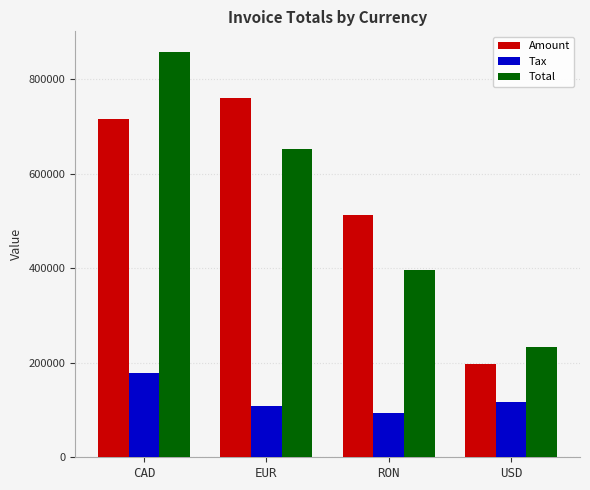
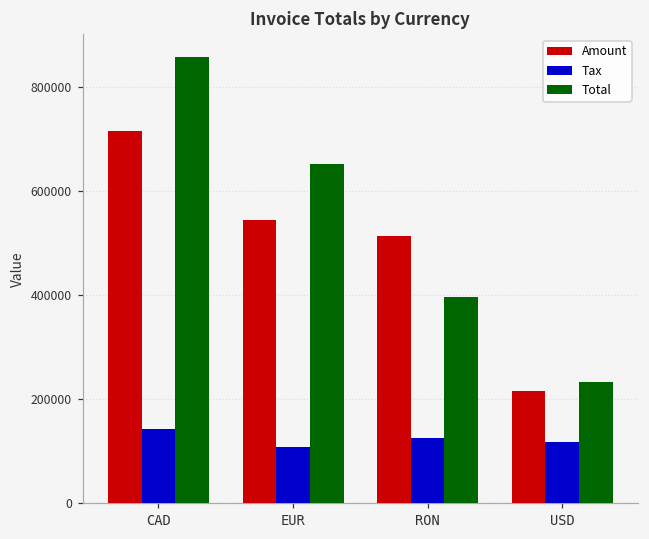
Tax, CAD: 180000 -> 140000
Amount, EUR: 760000 -> 540000
Tax, RON: 90000 -> 120000
Amount, USD: 200000 -> 220000
